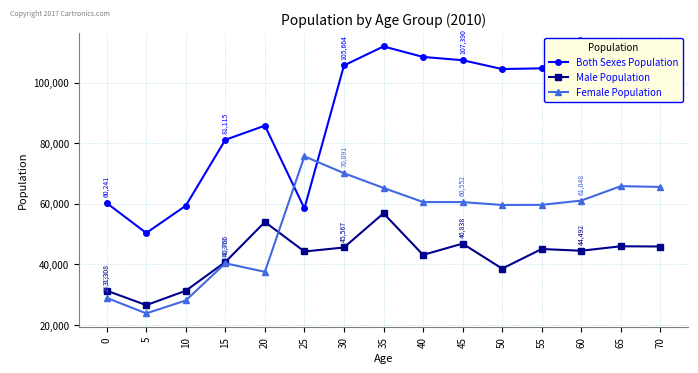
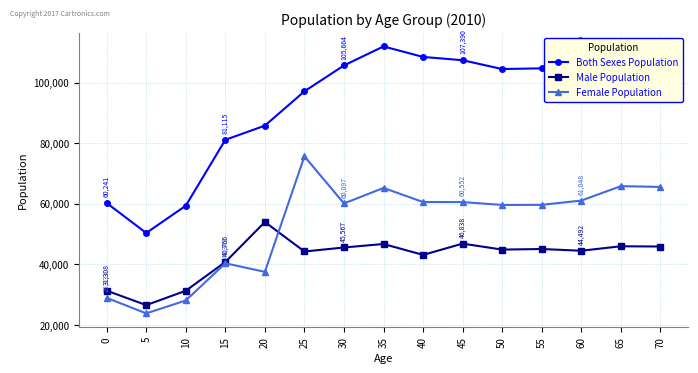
Both Sexes Population, 25: 58,000 -> 97,000
Female Population, 30: 70,091 -> 60,097
Male Population, 35: 57,000 -> 47,000
Male Population, 50: 39,000 -> 45,000
